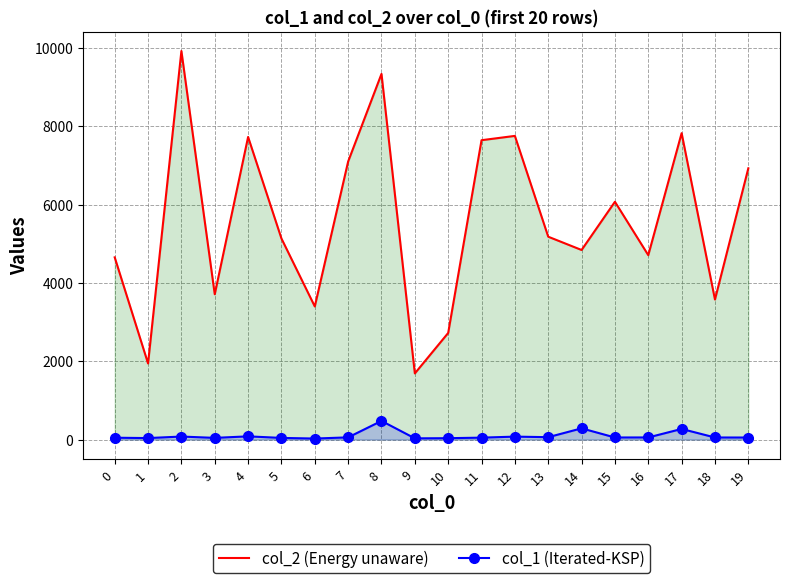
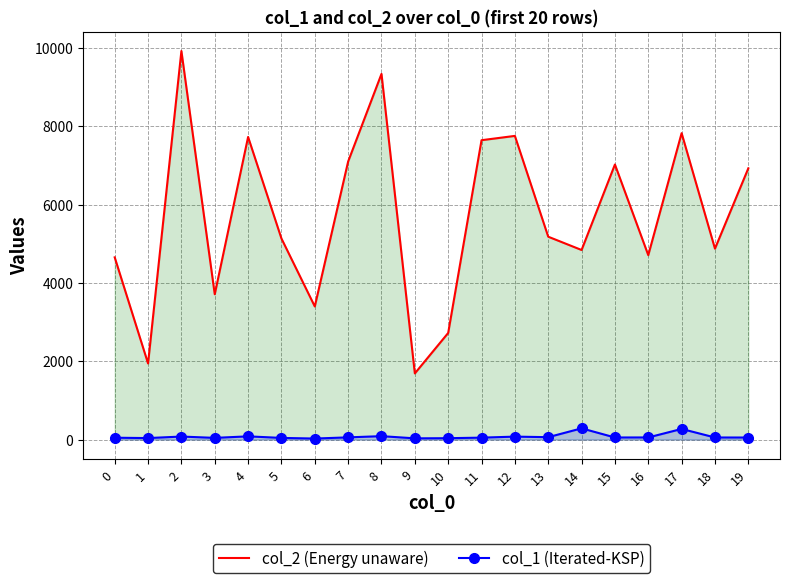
col_1 (Iterated-KSP), 8: 500 -> 100
col_2 (Energy unaware), 15: 6100 -> 7000
col_2 (Energy unaware), 18: 3600 -> 4900
